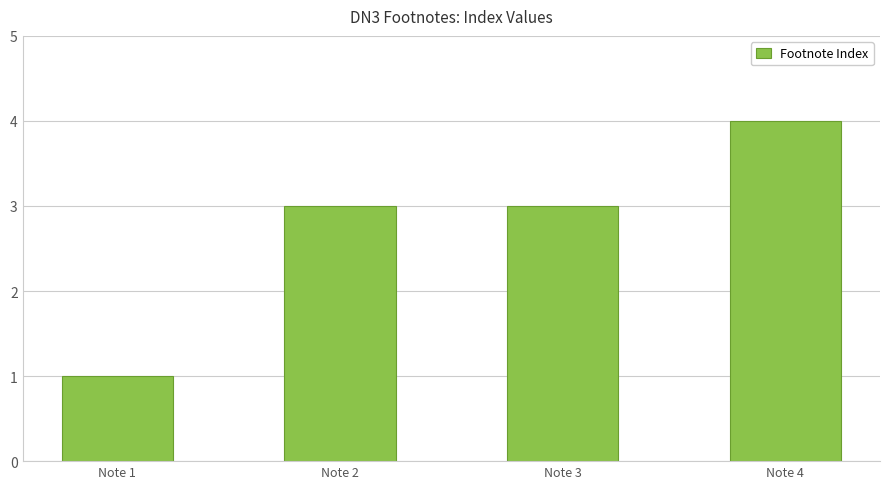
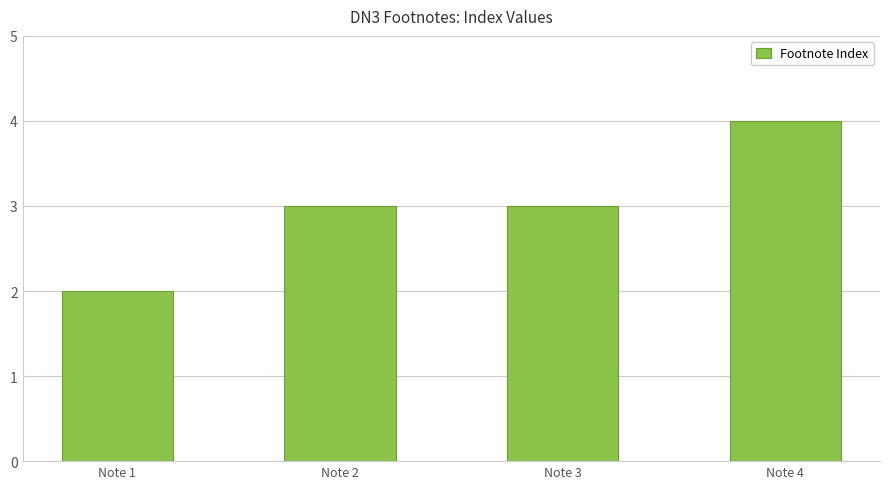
Note 1: 1 -> 2
